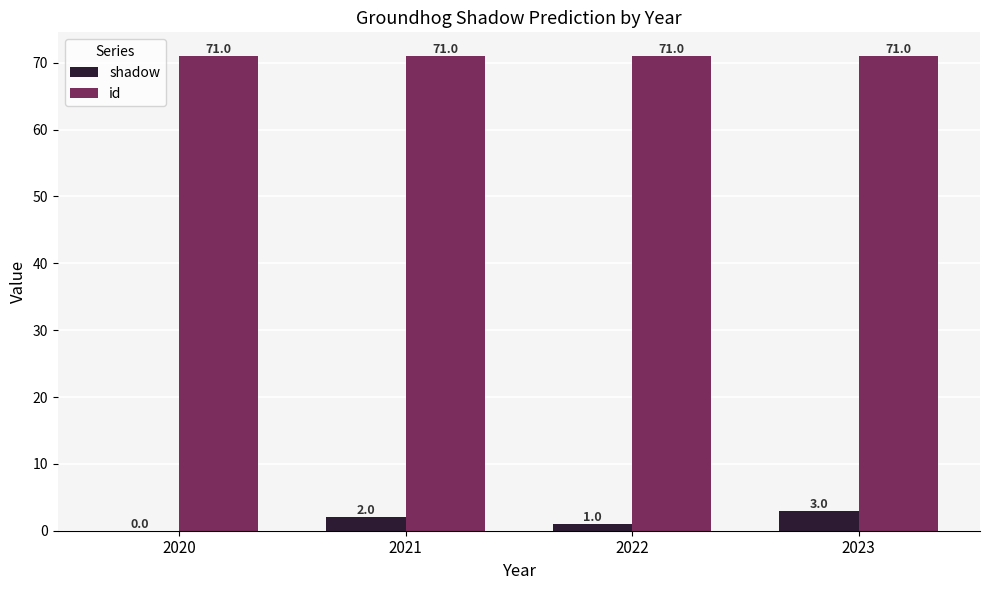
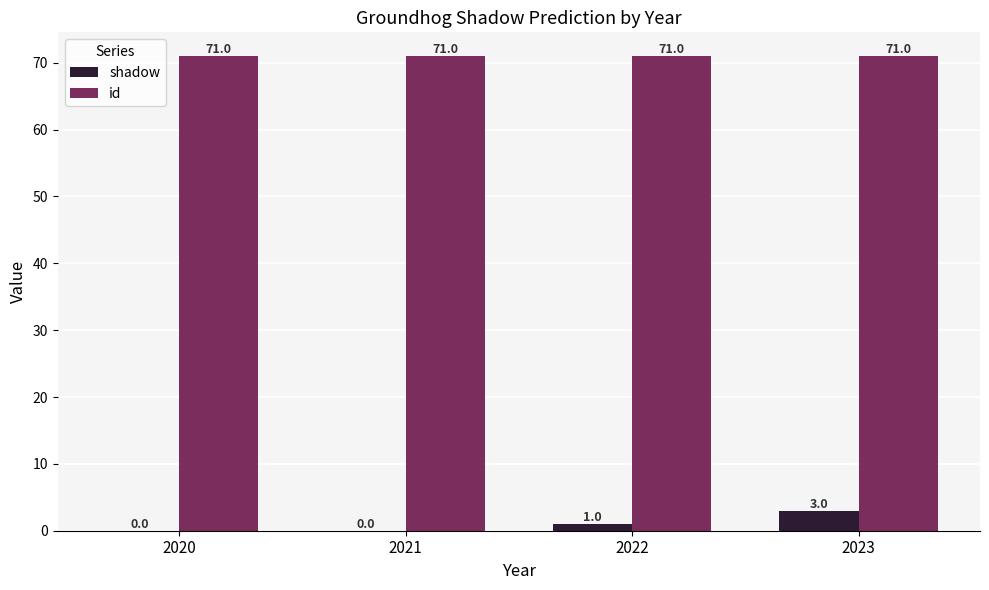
shadow, 2021: 2.0 -> 0.0
